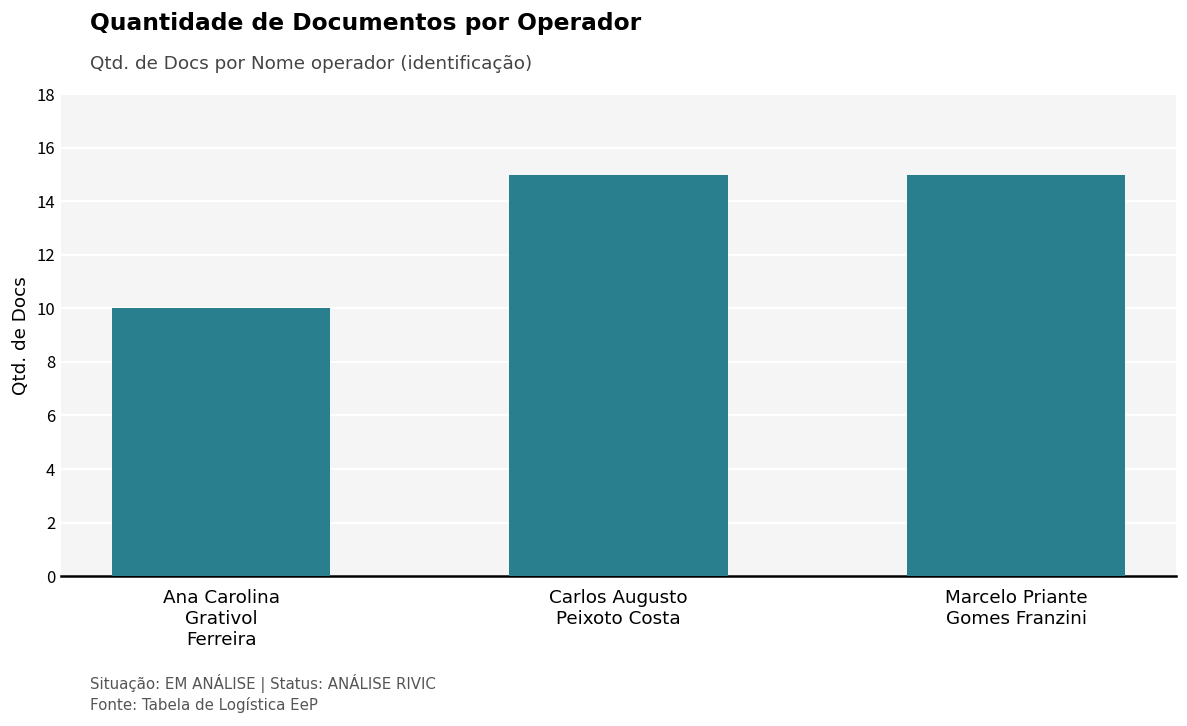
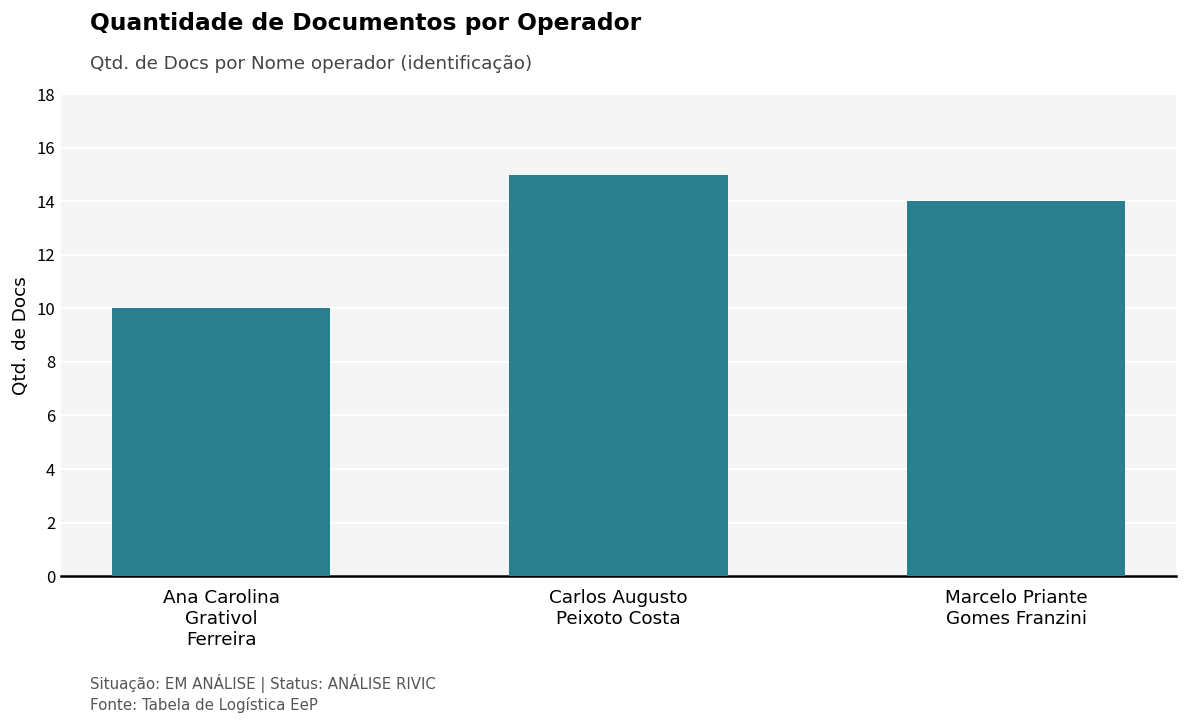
Marcelo Priante Gomes Franzini: 15 -> 14
